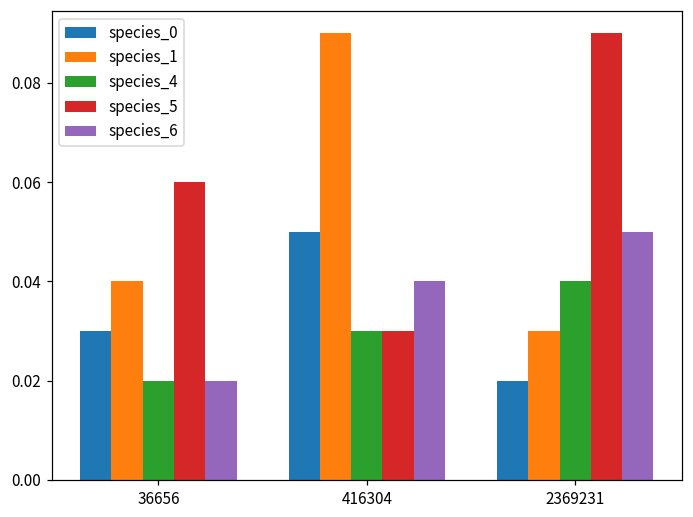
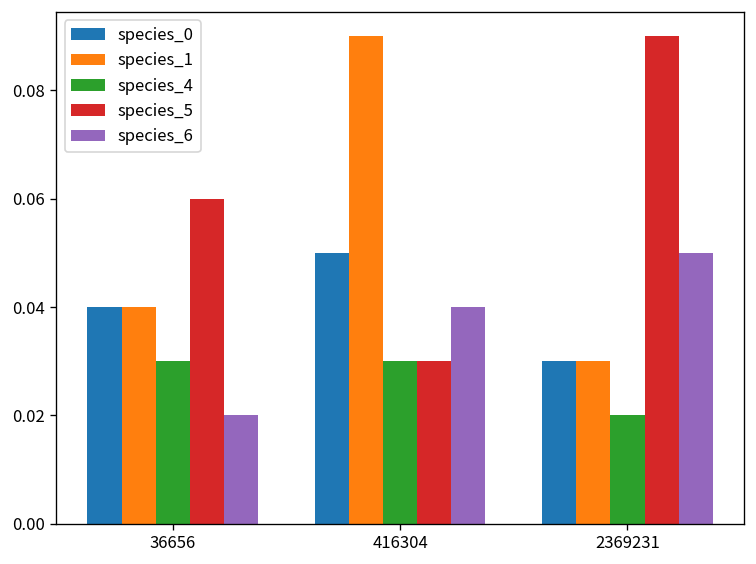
species_0, 36656: 0.03 -> 0.04
species_4, 36656: 0.02 -> 0.03
species_0, 2369231: 0.02 -> 0.03
species_4, 2369231: 0.04 -> 0.02
